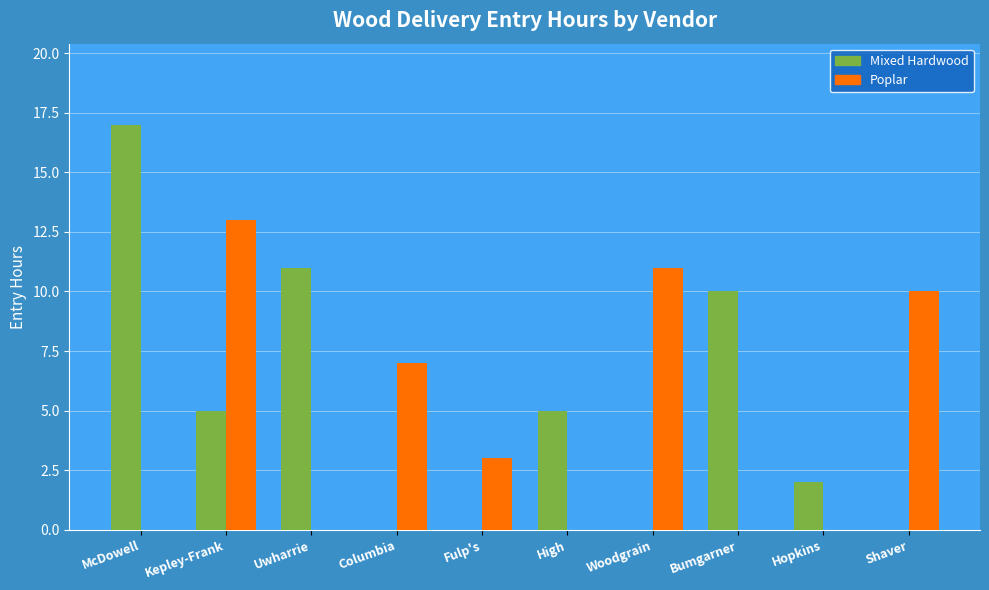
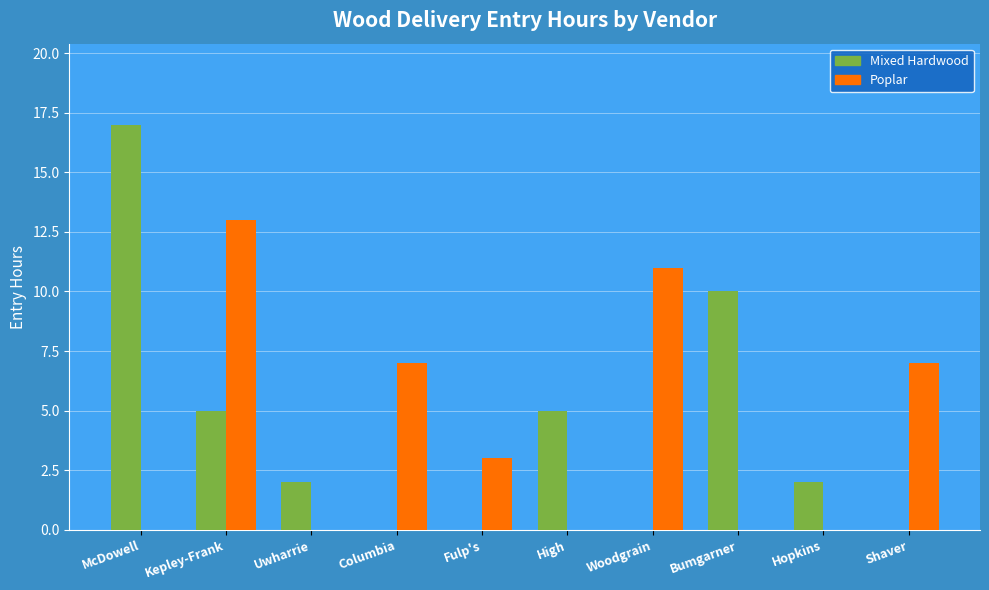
Mixed Hardwood, Uwharrie: 11 -> 2
Poplar, Shaver: 10 -> 7
